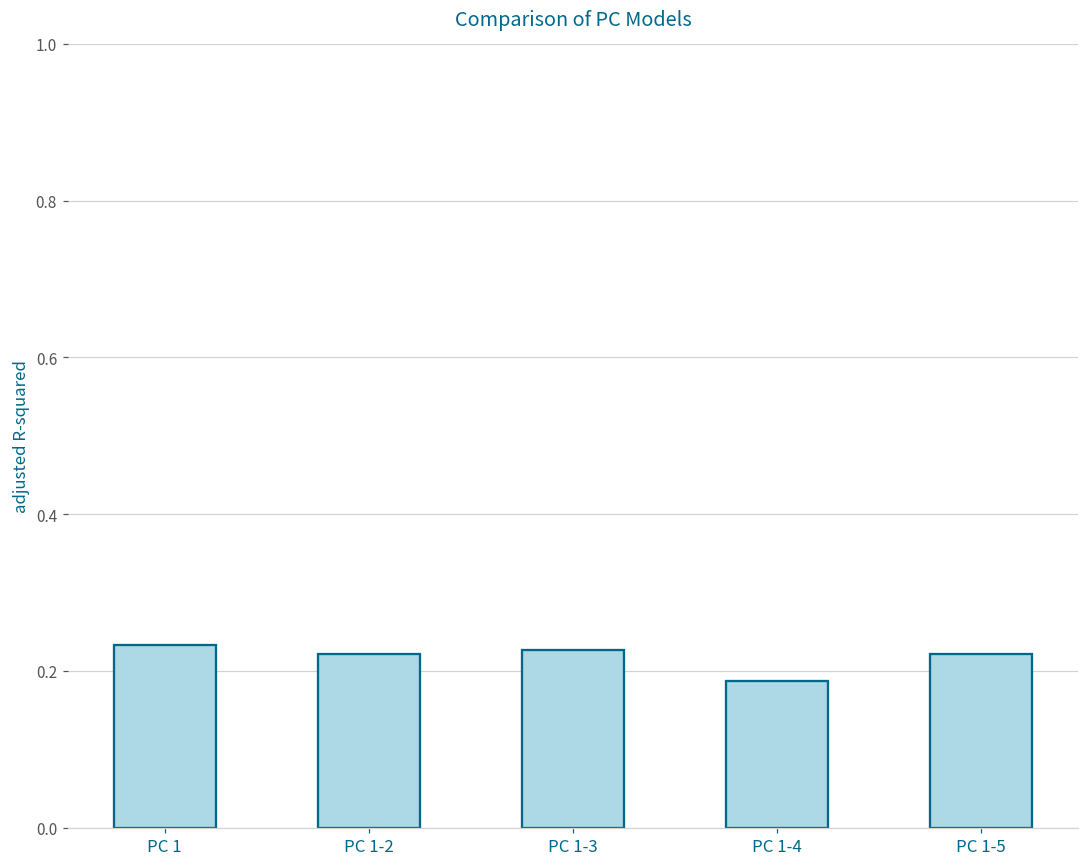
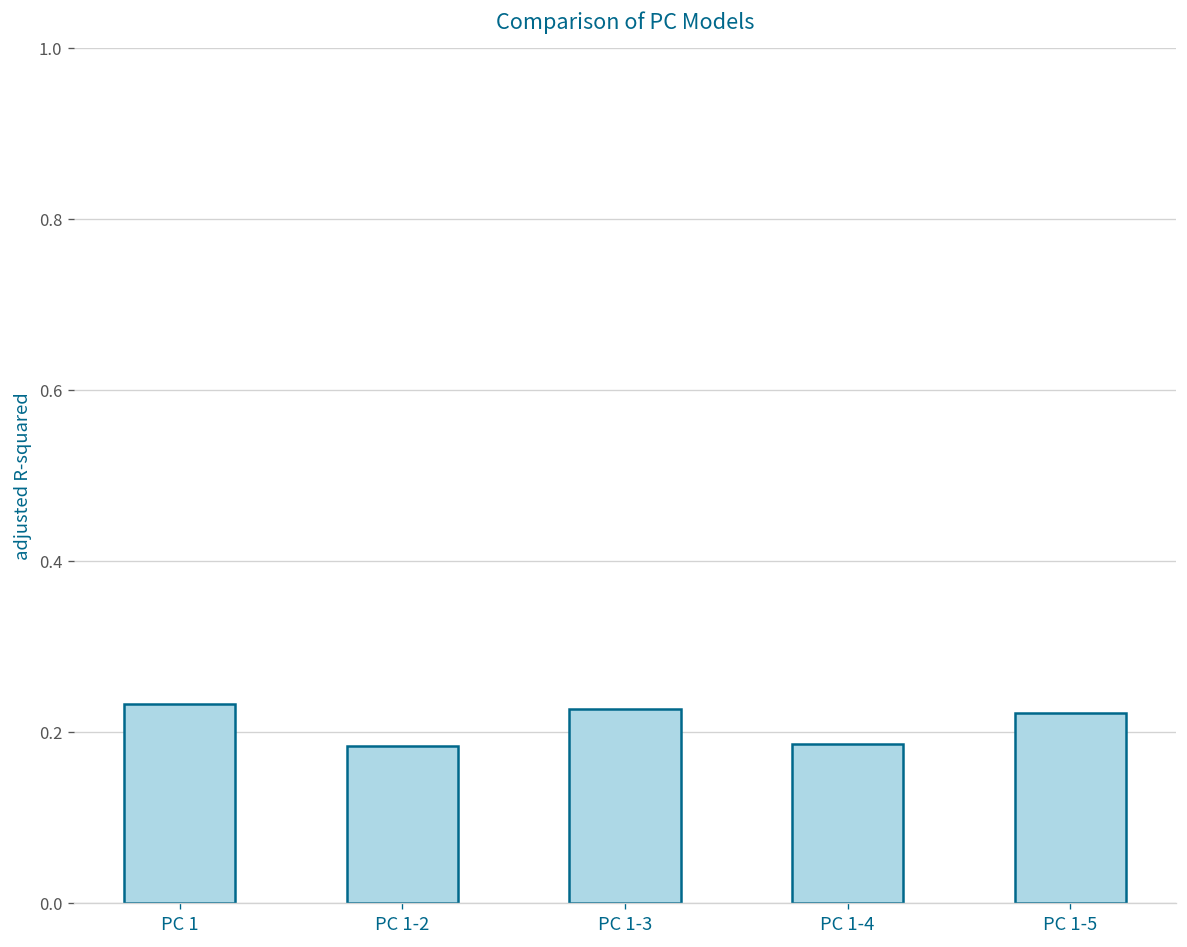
PC 1-2: 0.22 -> 0.18
